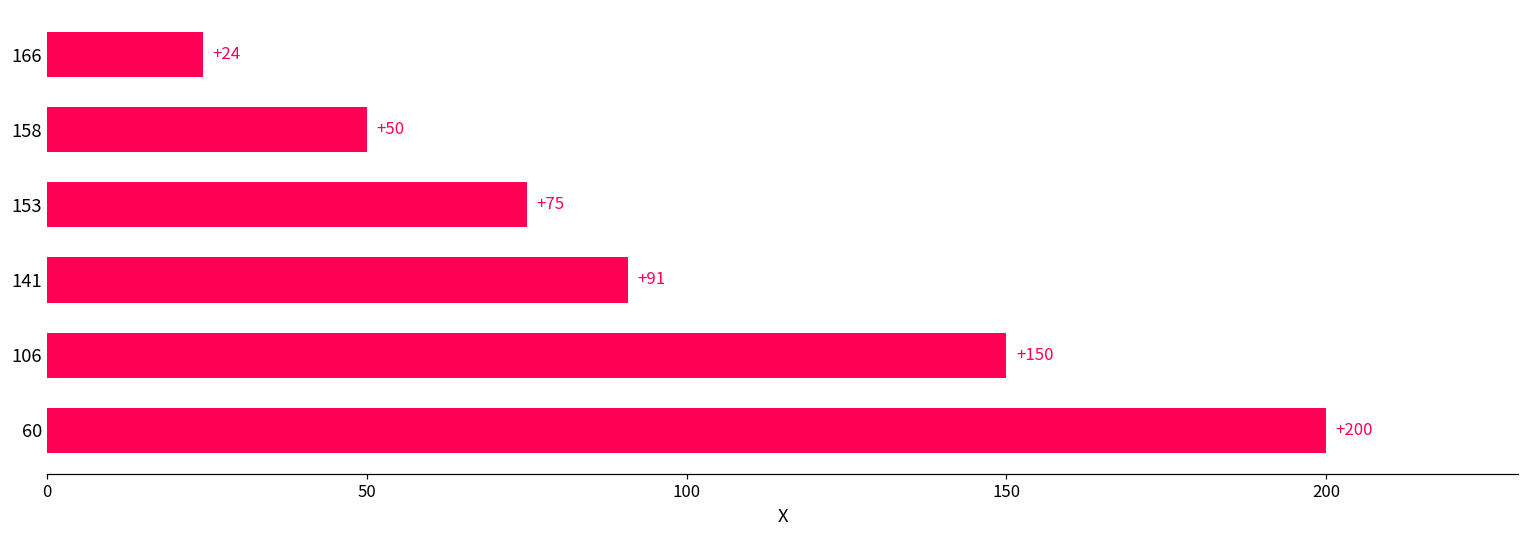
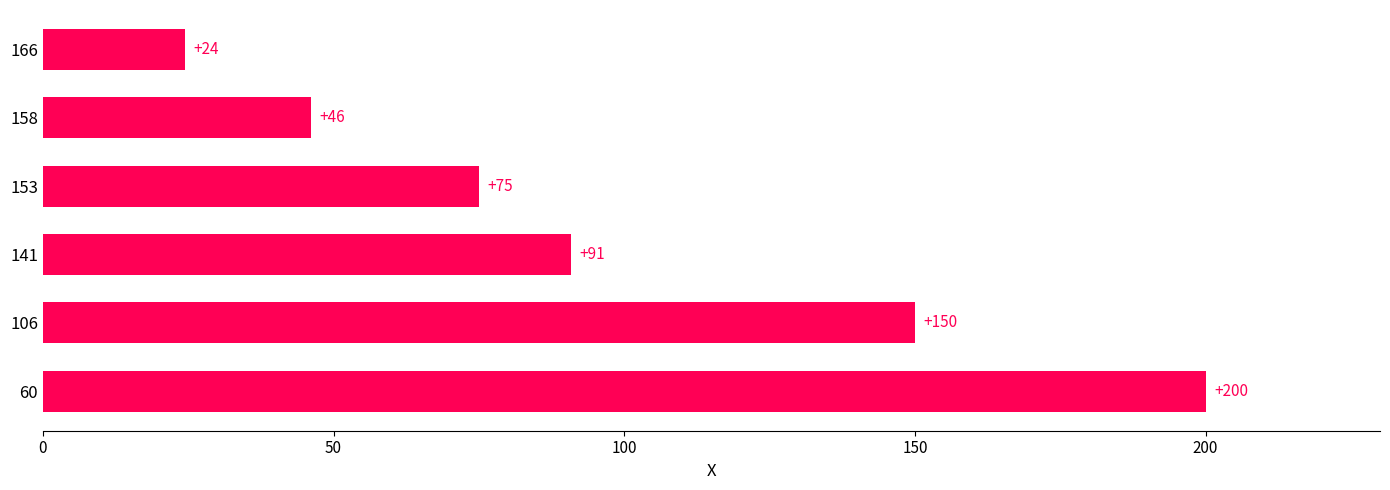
158: +50 -> +46
